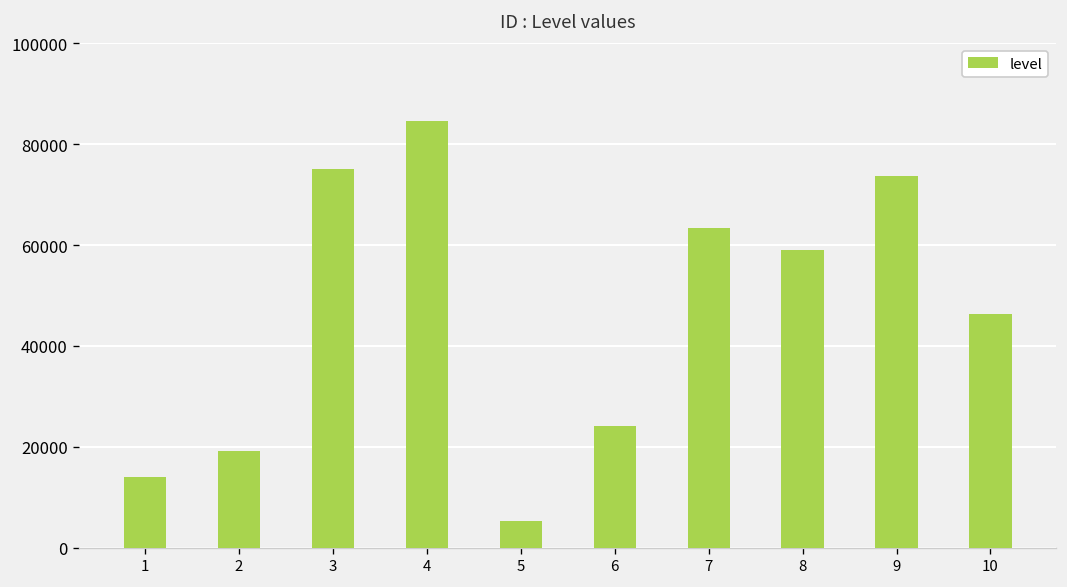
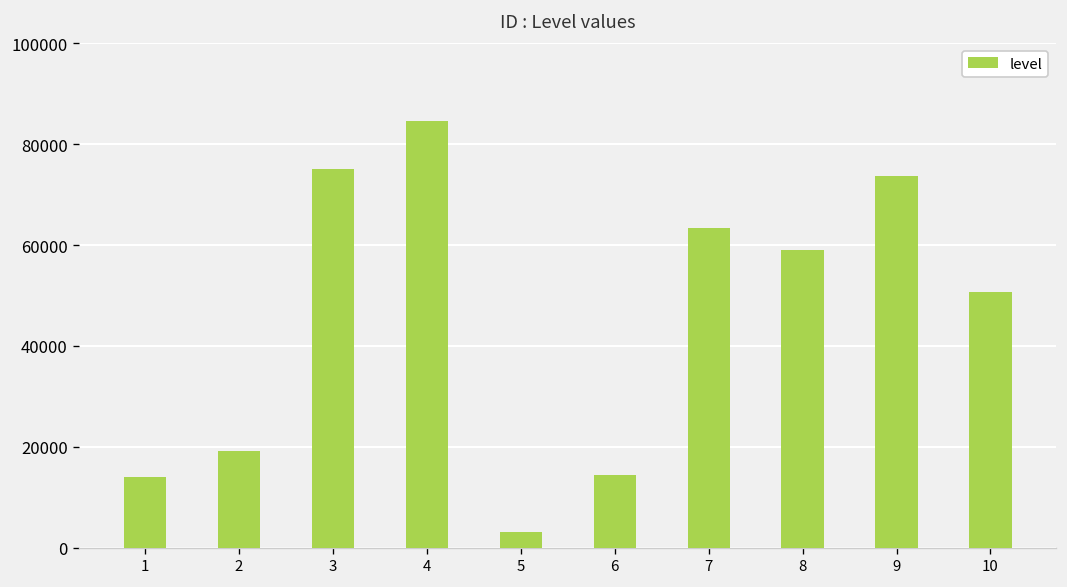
5: 5000 -> 3000
6: 24000 -> 14000
10: 46000 -> 51000
